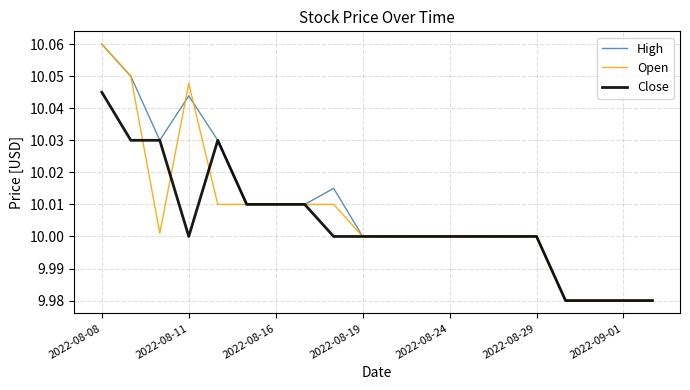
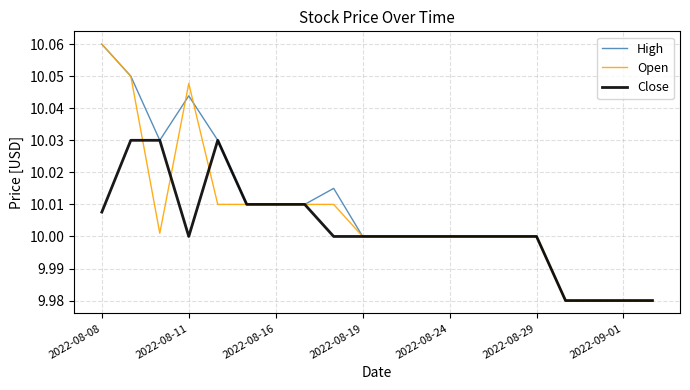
Close, 2022-08-08: 10.045 -> 10.008
